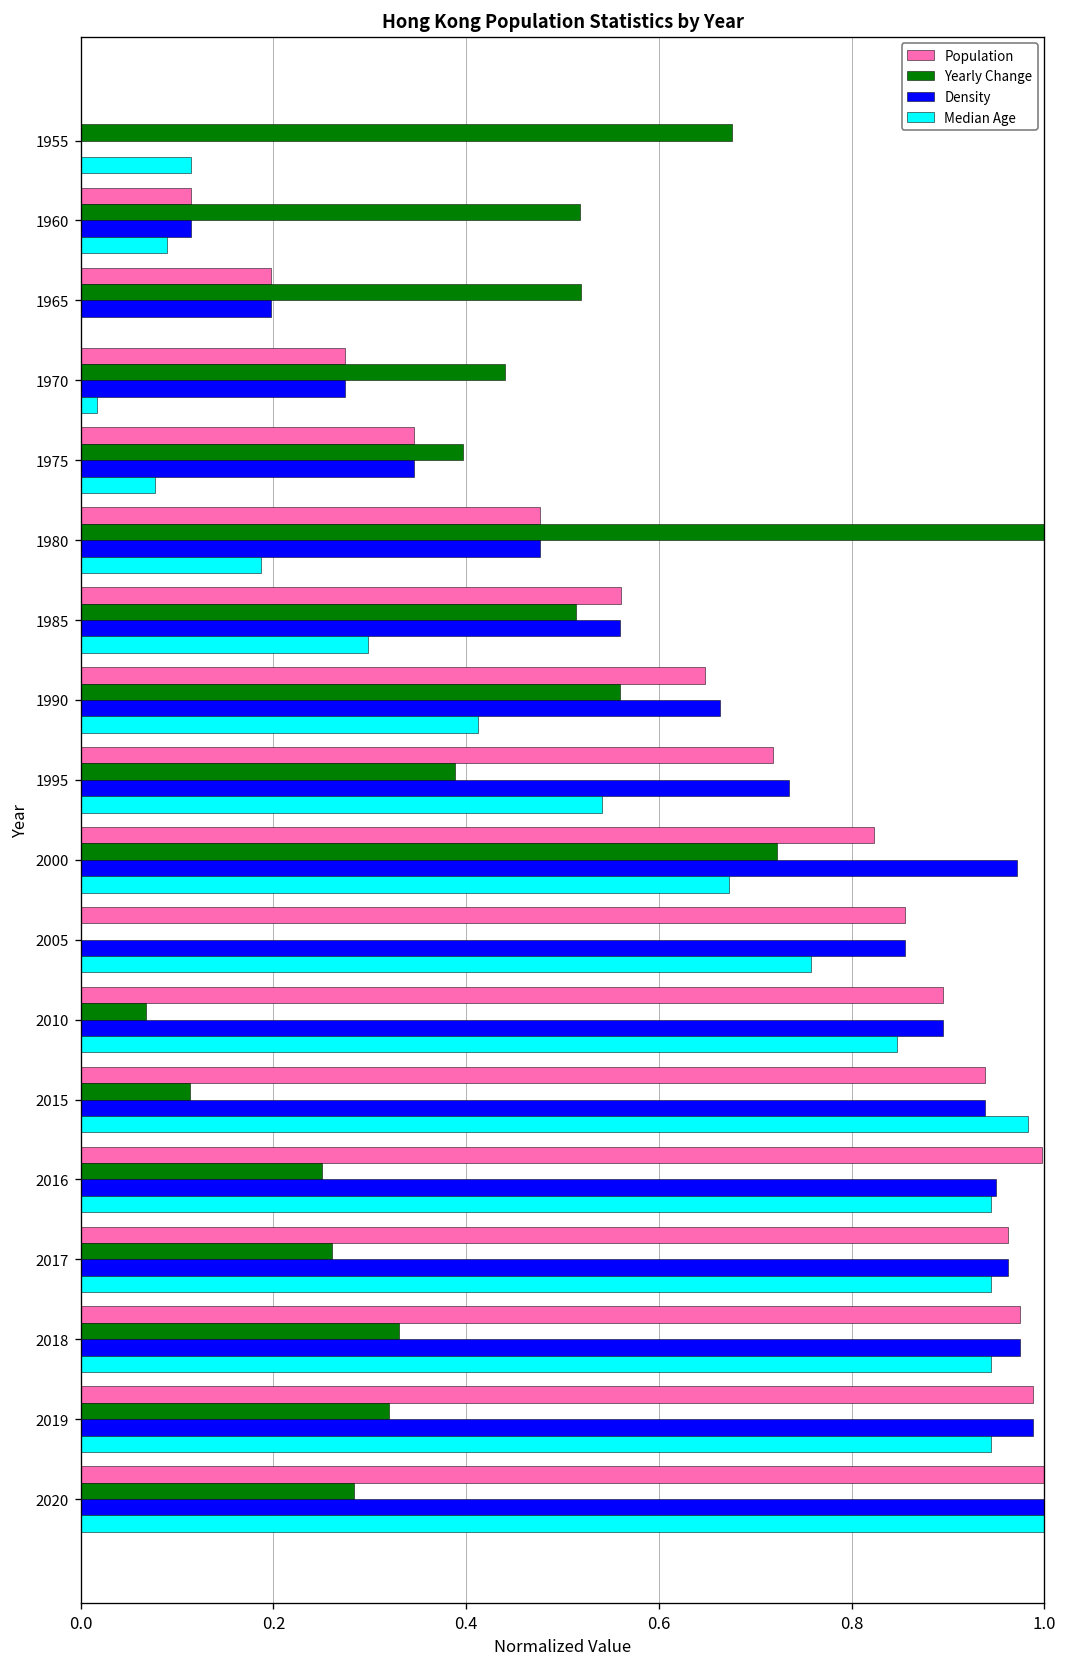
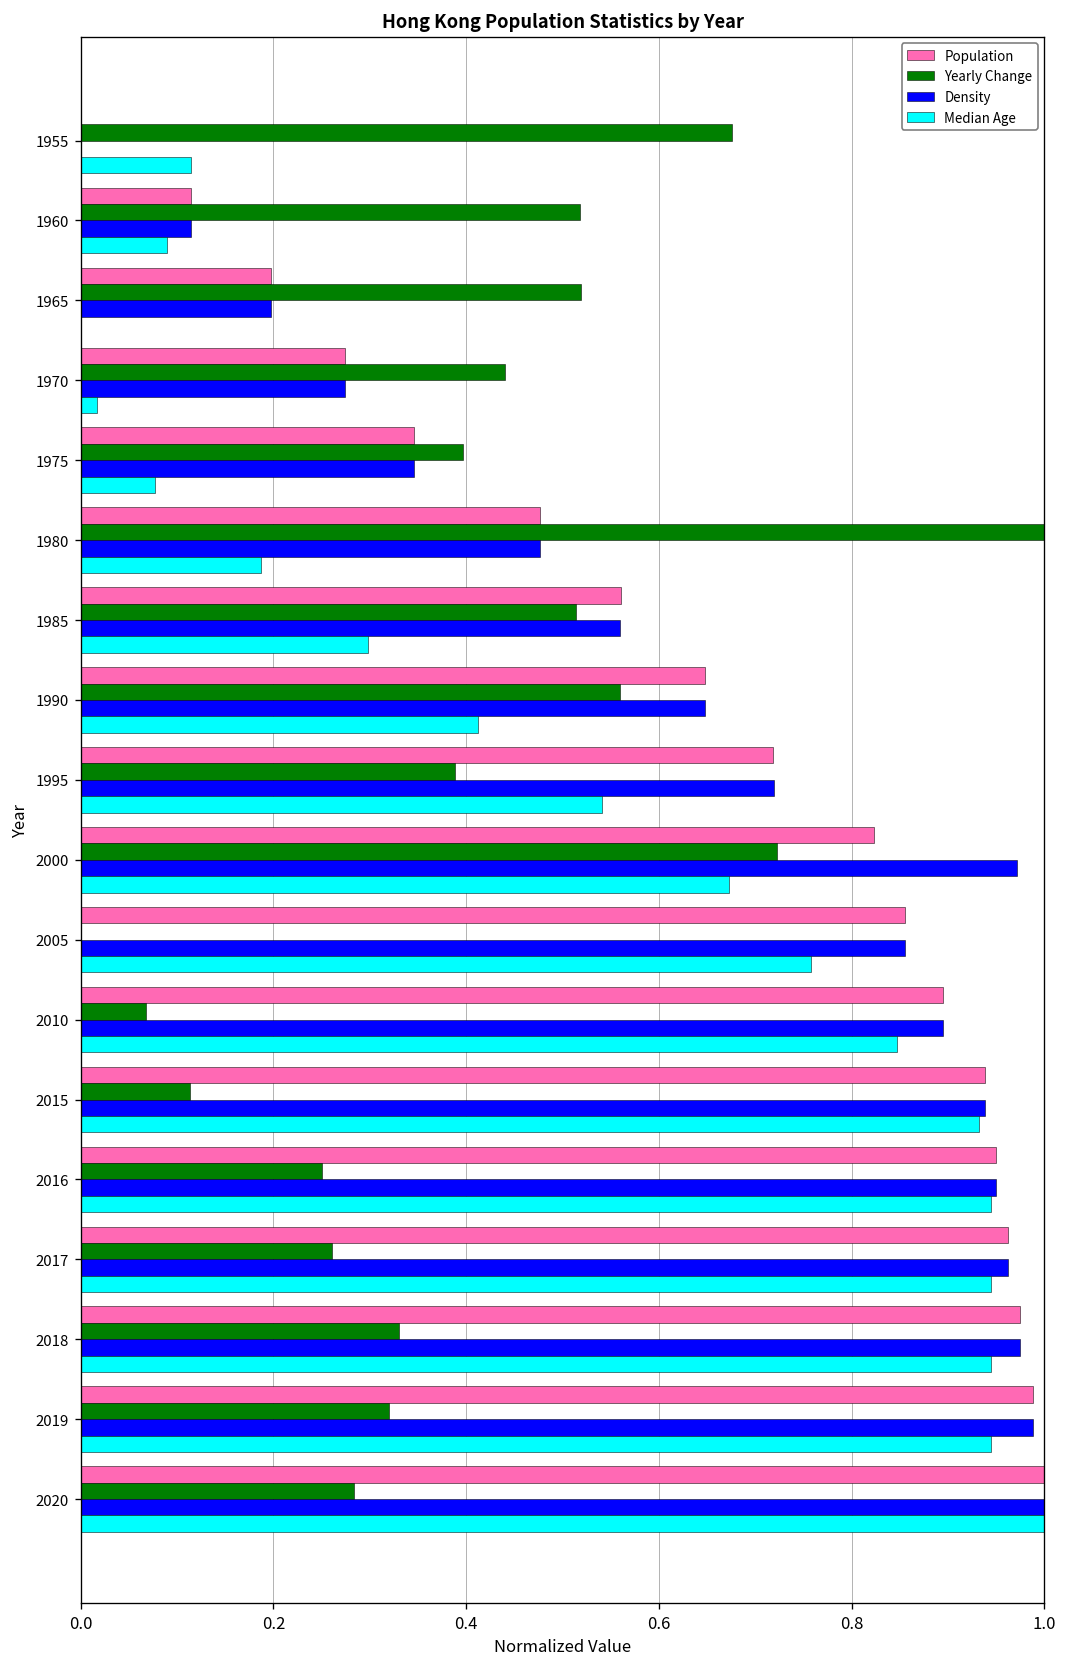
Density, 1990: 0.66 -> 0.65
Density, 1995: 0.74 -> 0.72
Median Age, 2015: 0.98 -> 0.93
Population, 2016: 1.00 -> 0.95
